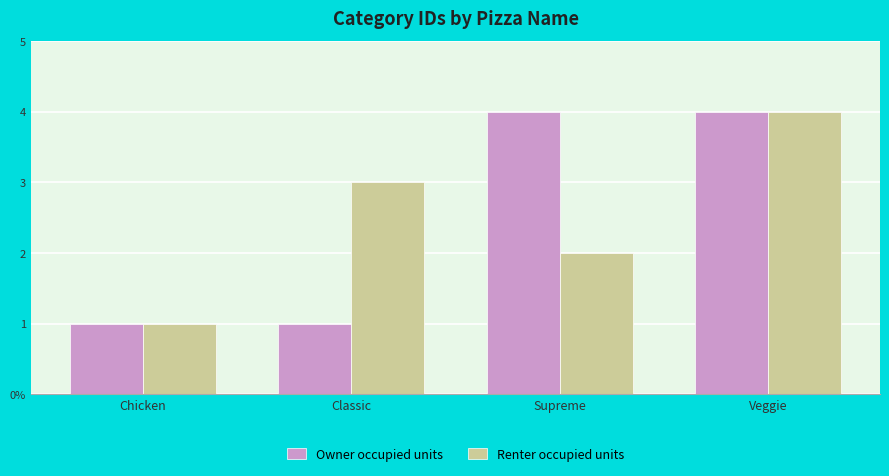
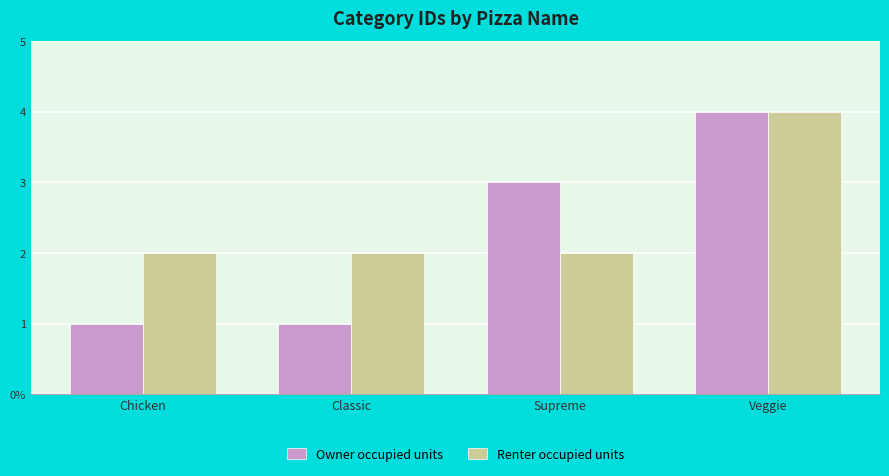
Renter occupied units, Chicken: 1 -> 2
Renter occupied units, Classic: 3 -> 2
Owner occupied units, Supreme: 4 -> 3
